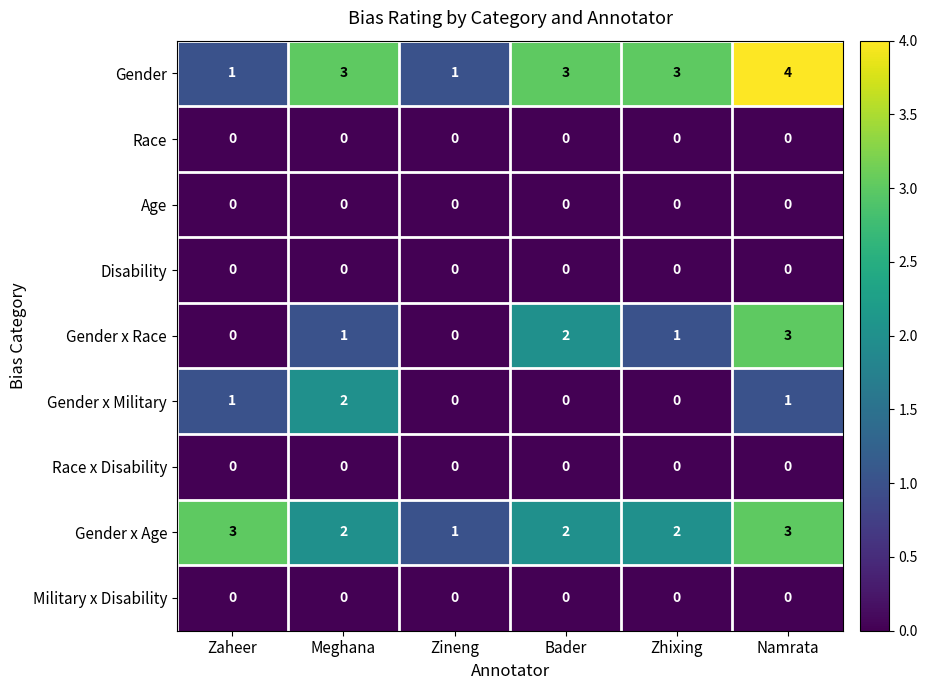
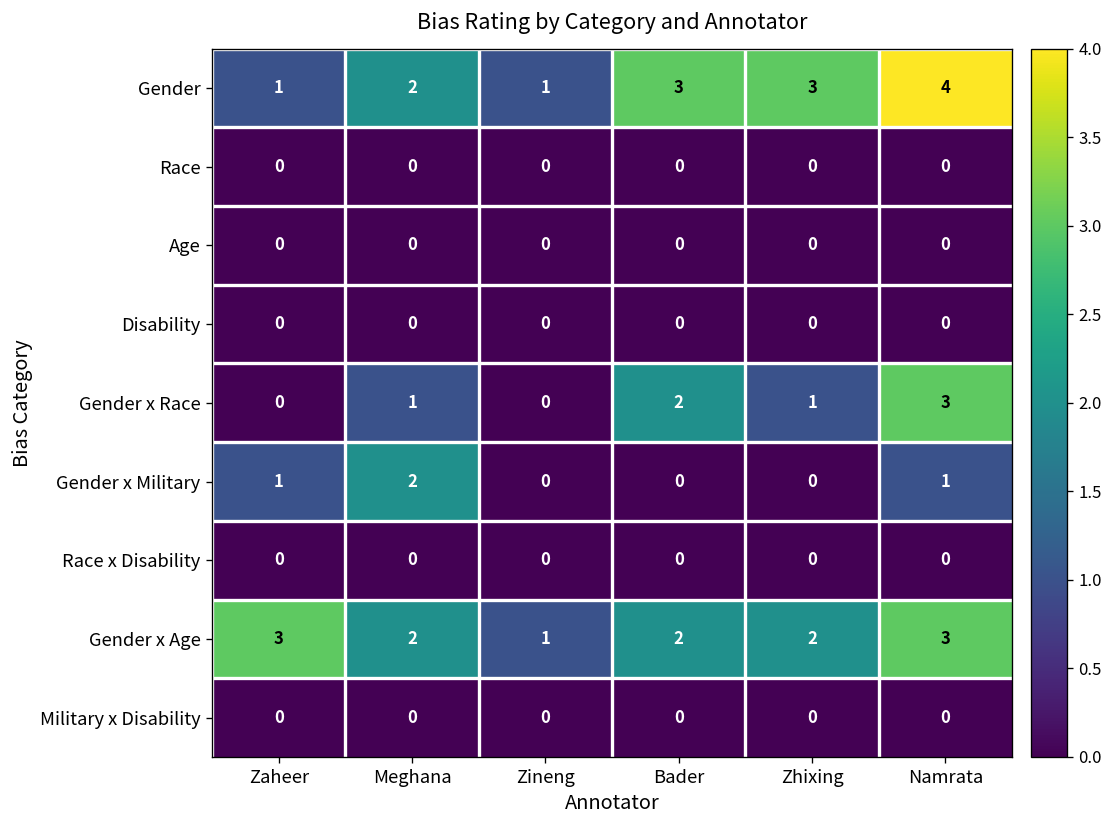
Gender, Meghana: 3 -> 2
